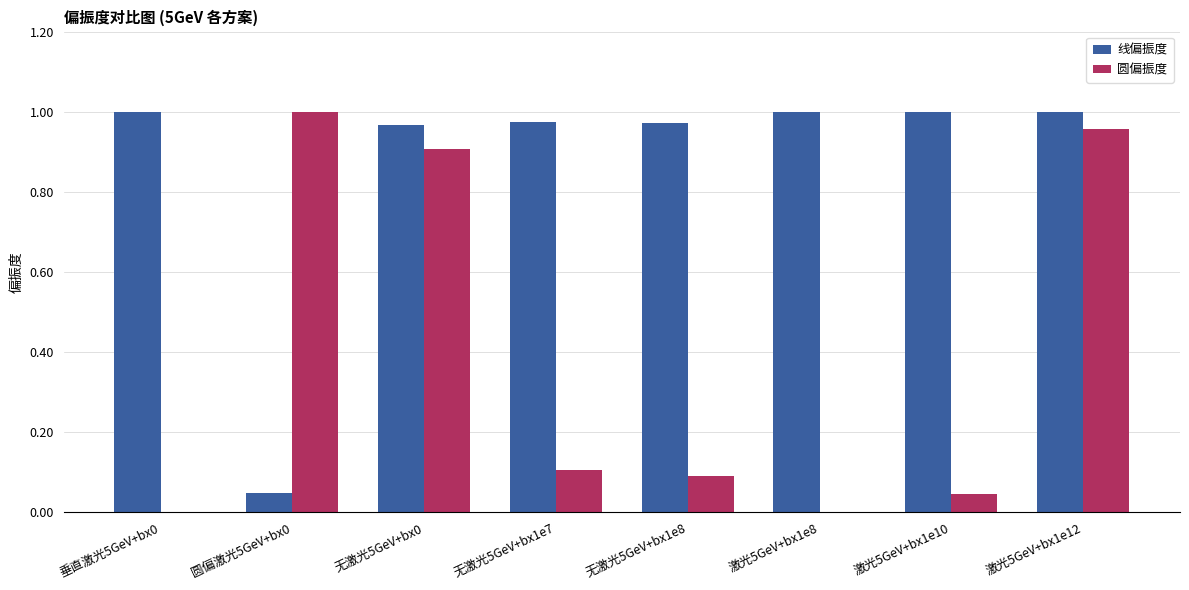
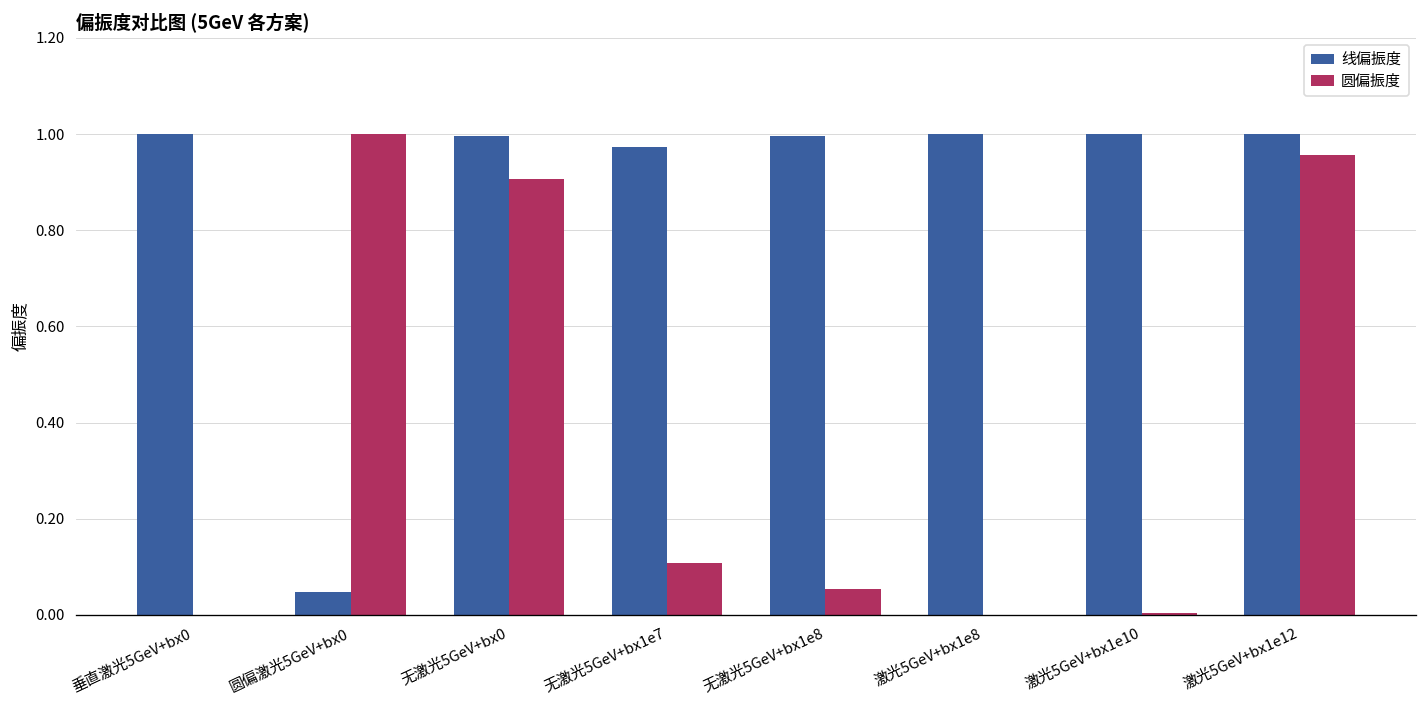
线偏振度, 无激光5GeV+bx0: 0.97 -> 1.00
线偏振度, 无激光5GeV+bx1e8: 0.97 -> 1.00
圆偏振度, 无激光5GeV+bx1e8: 0.09 -> 0.05
圆偏振度, 激光5GeV+bx1e10: 0.05 -> 0.00
